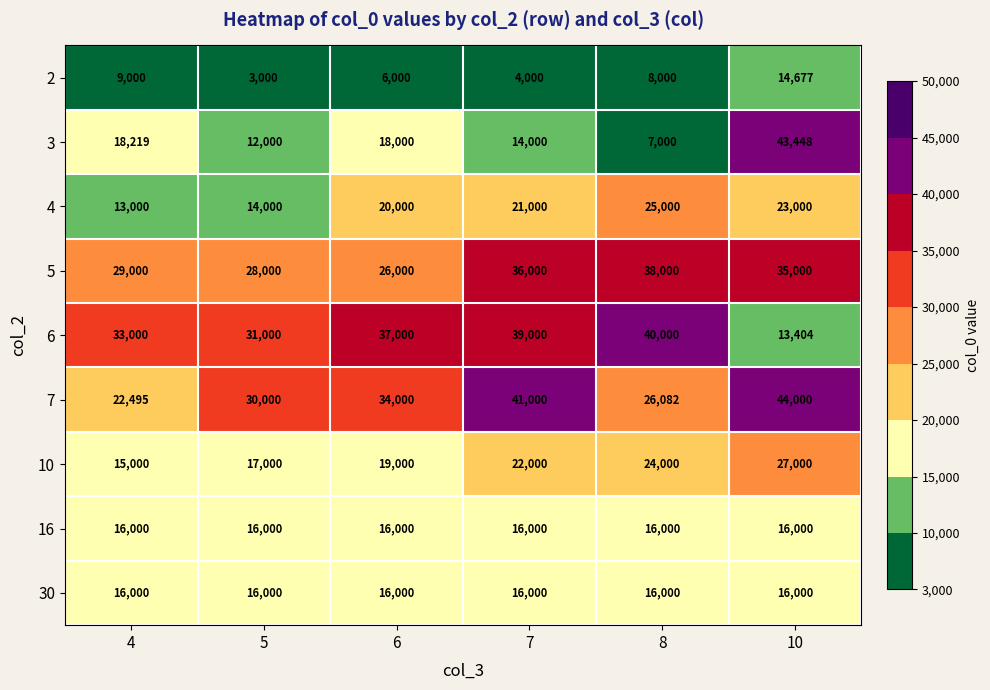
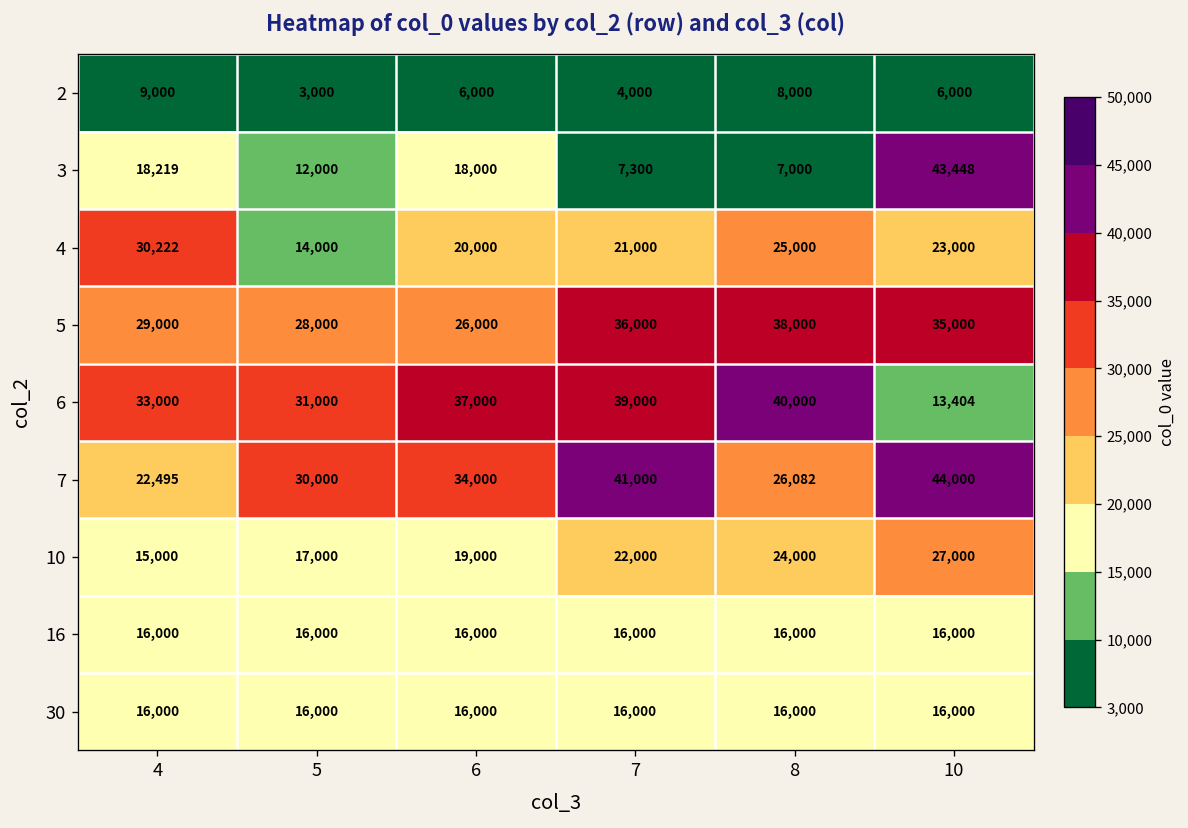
2, 10: 14,677 -> 6,000
3, 7: 14,000 -> 7,300
4, 4: 13,000 -> 30,222
